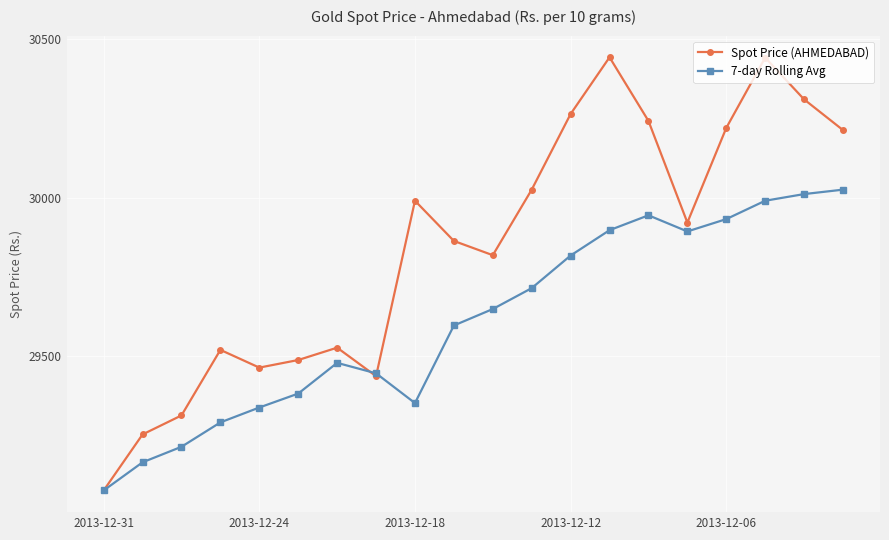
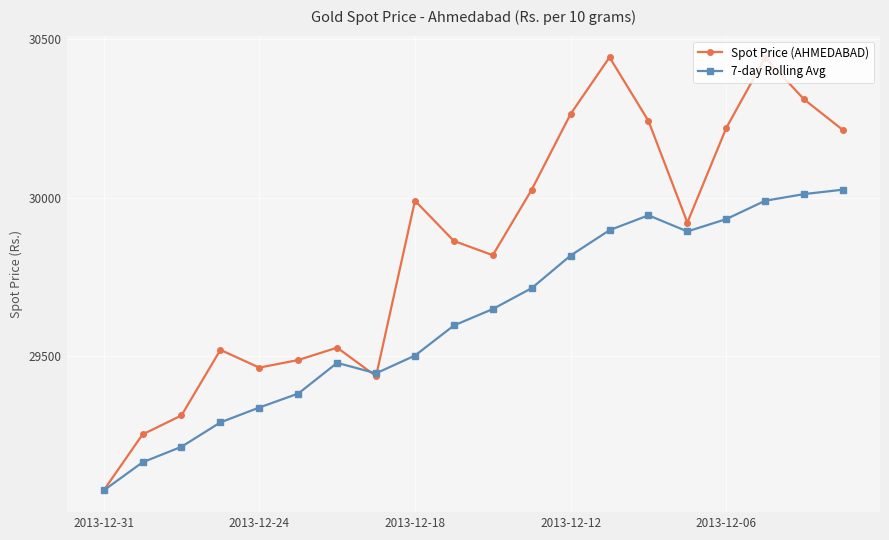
7-day Rolling Avg, 2013-12-18: 29350 -> 29500
